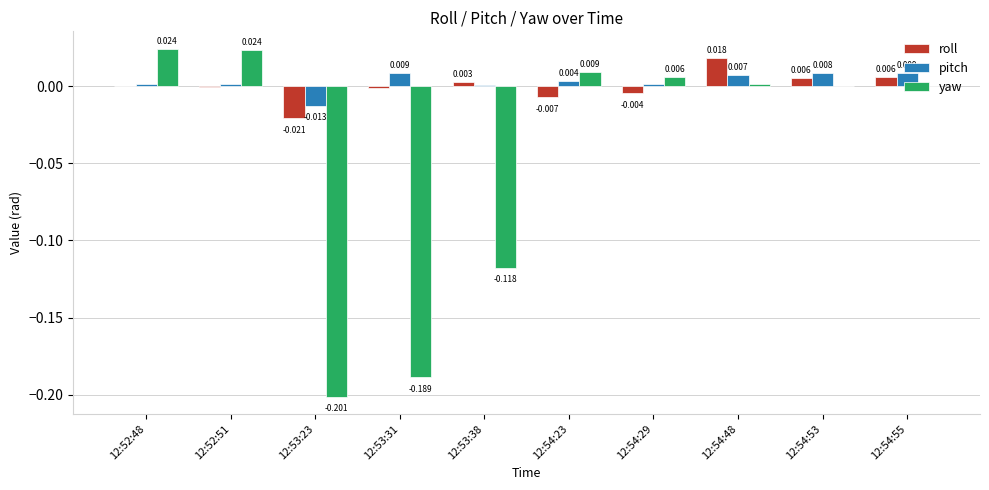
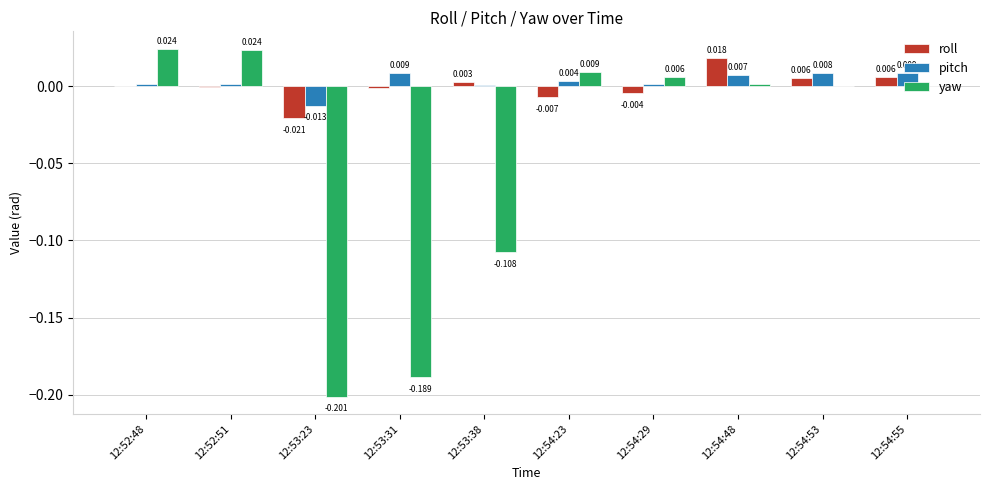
yaw, 12:53:38: -0.118 -> -0.108
